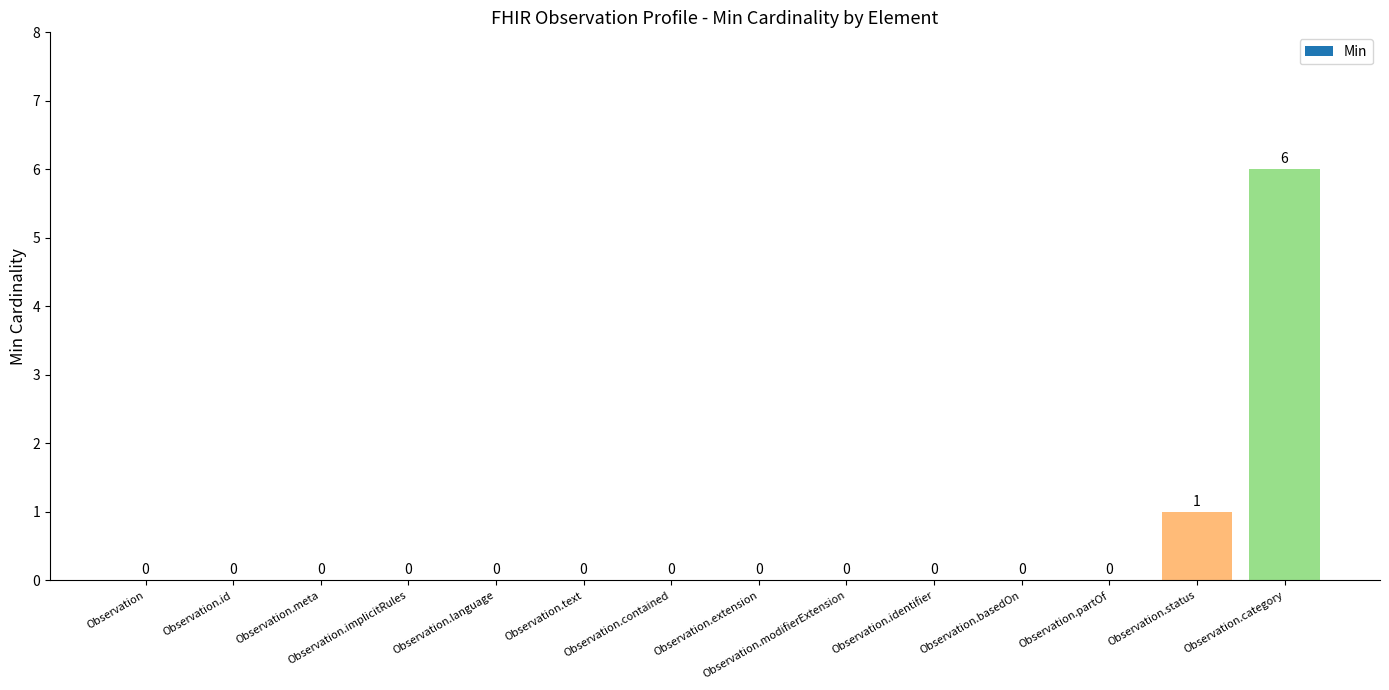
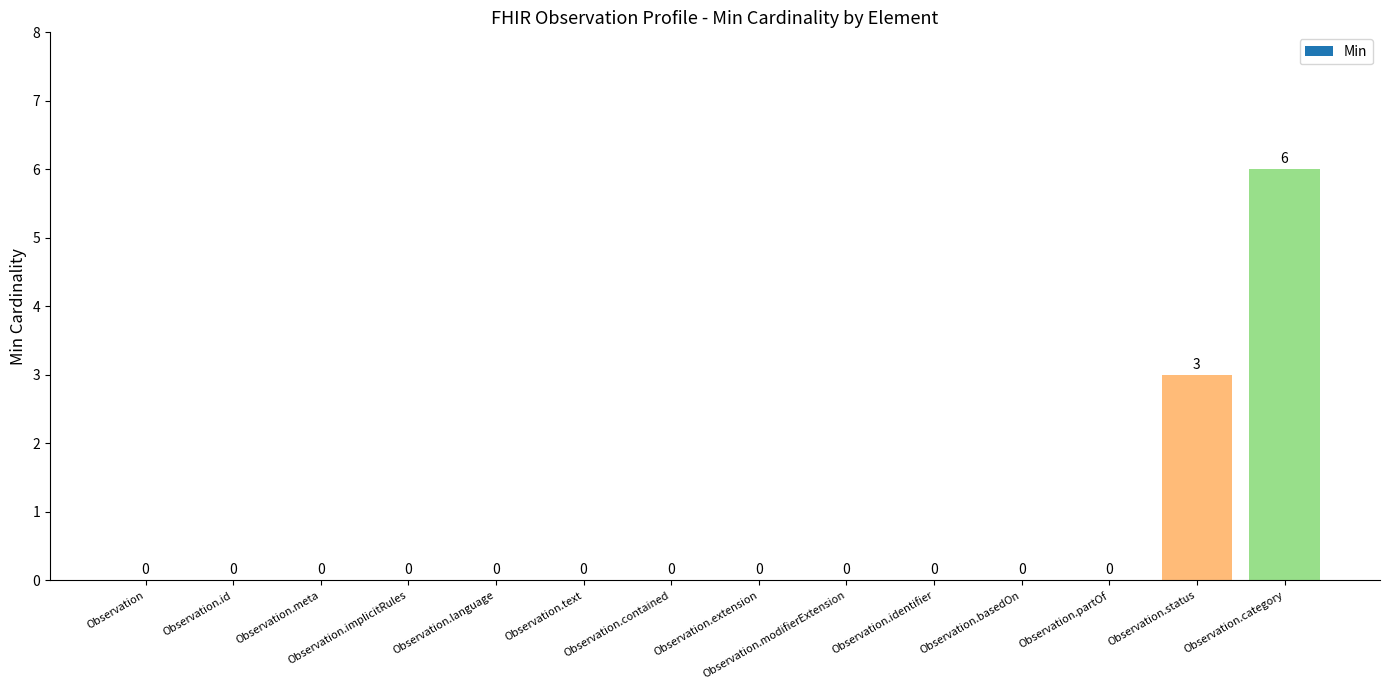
Observation.status: 1 -> 3
